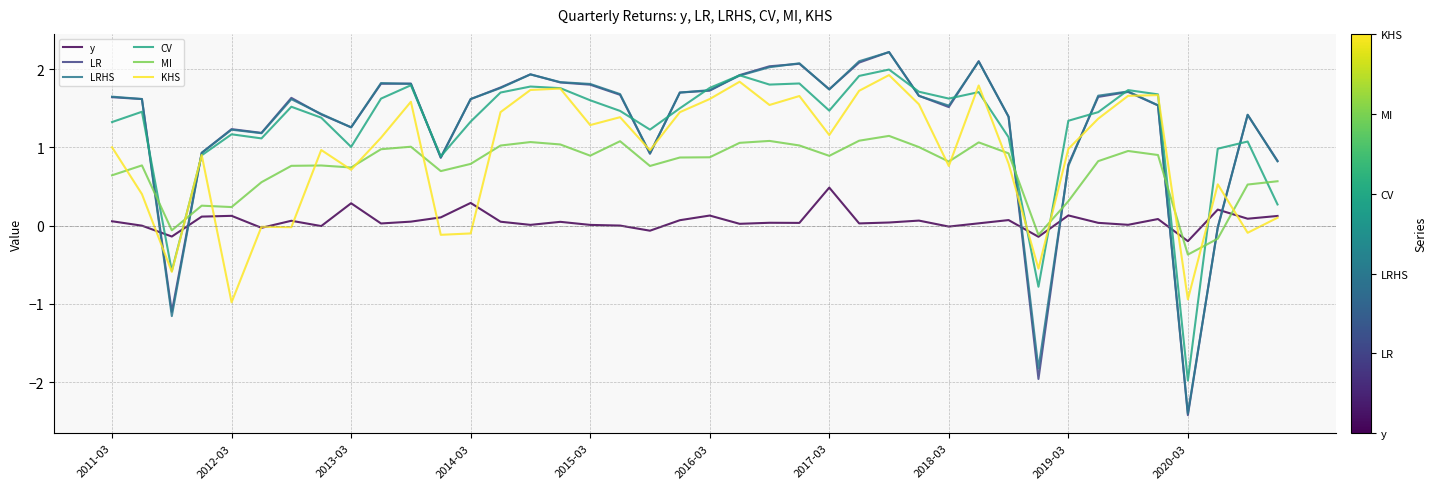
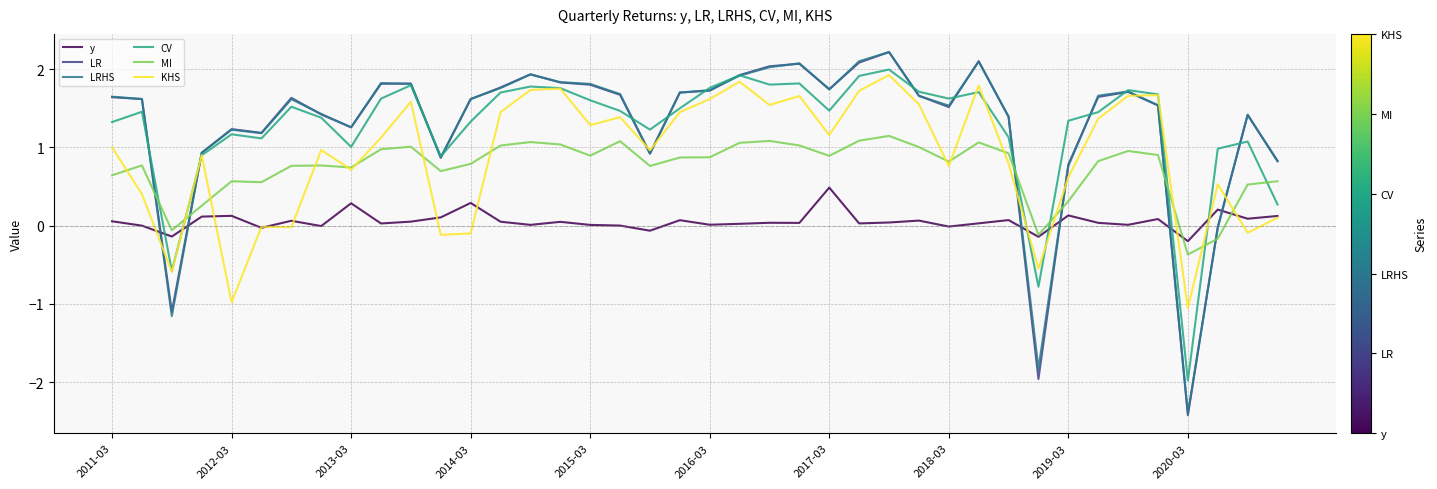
MI, 2012-03: 0.2 -> 0.6
y, 2016-03: 0.1 -> 0.0
KHS, 2019-03: 1.0 -> 0.6
KHS, 2020-03: -0.9 -> -1.1
